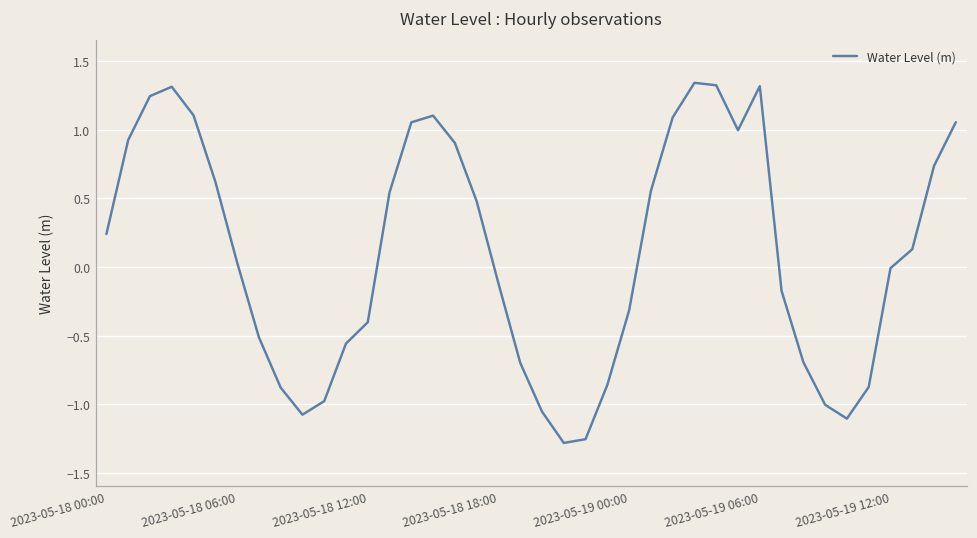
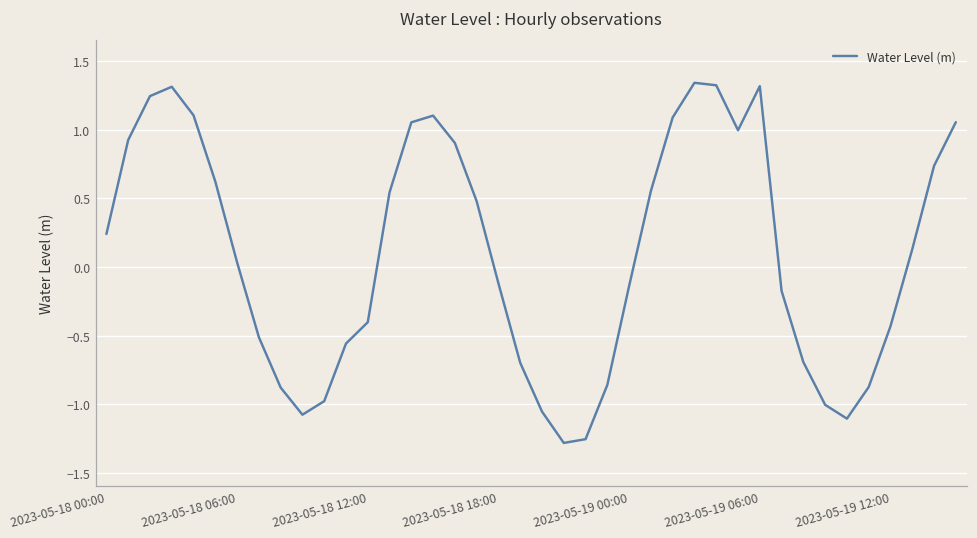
2023-05-19 00:00: -0.32 -> -0.14
2023-05-19 12:00: -0.01 -> -0.43
